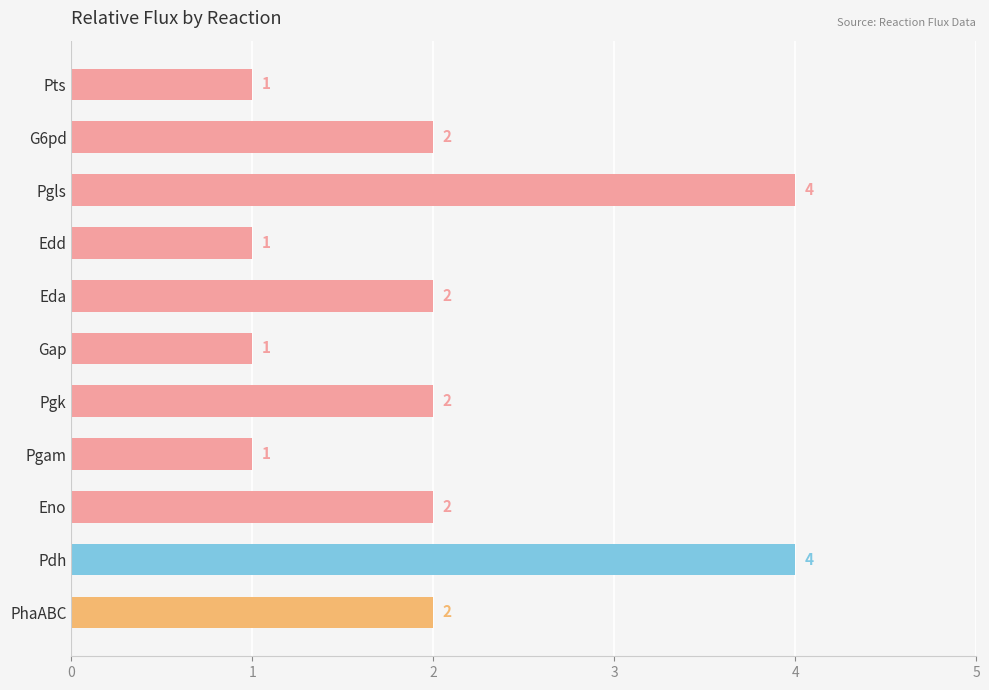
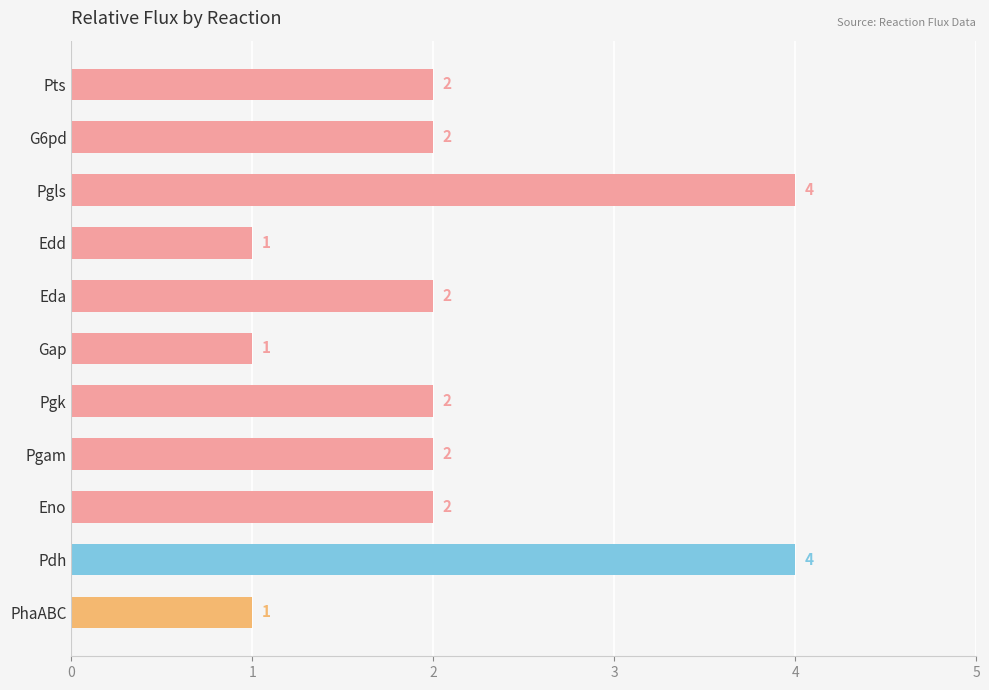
Pts: 1 -> 2
Pgam: 1 -> 2
PhaABC: 2 -> 1
